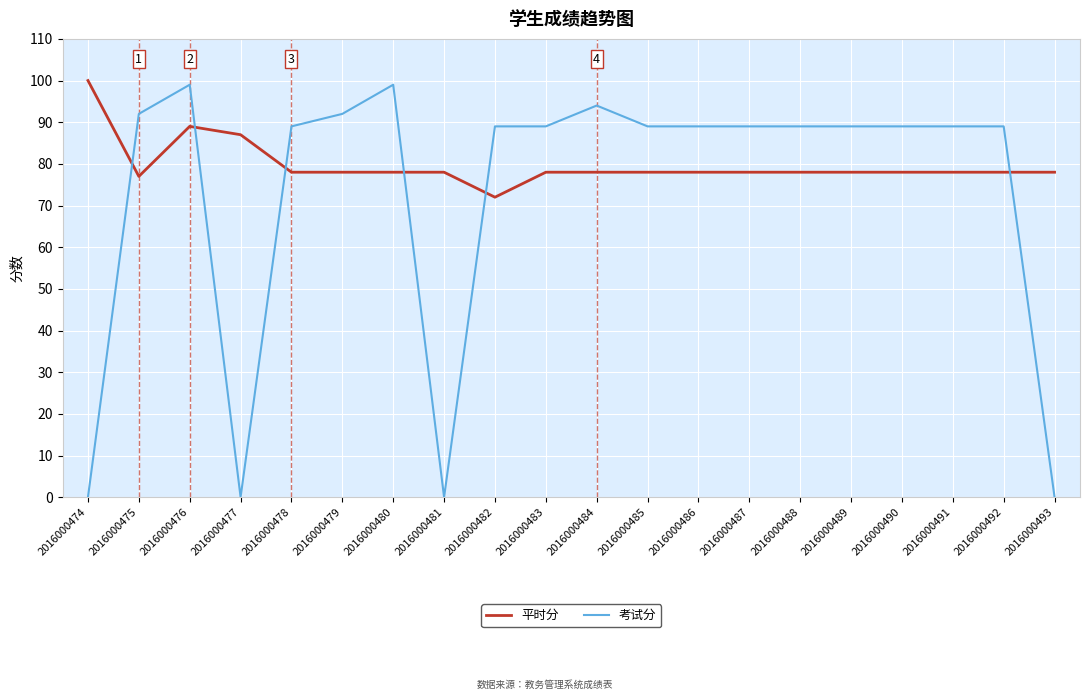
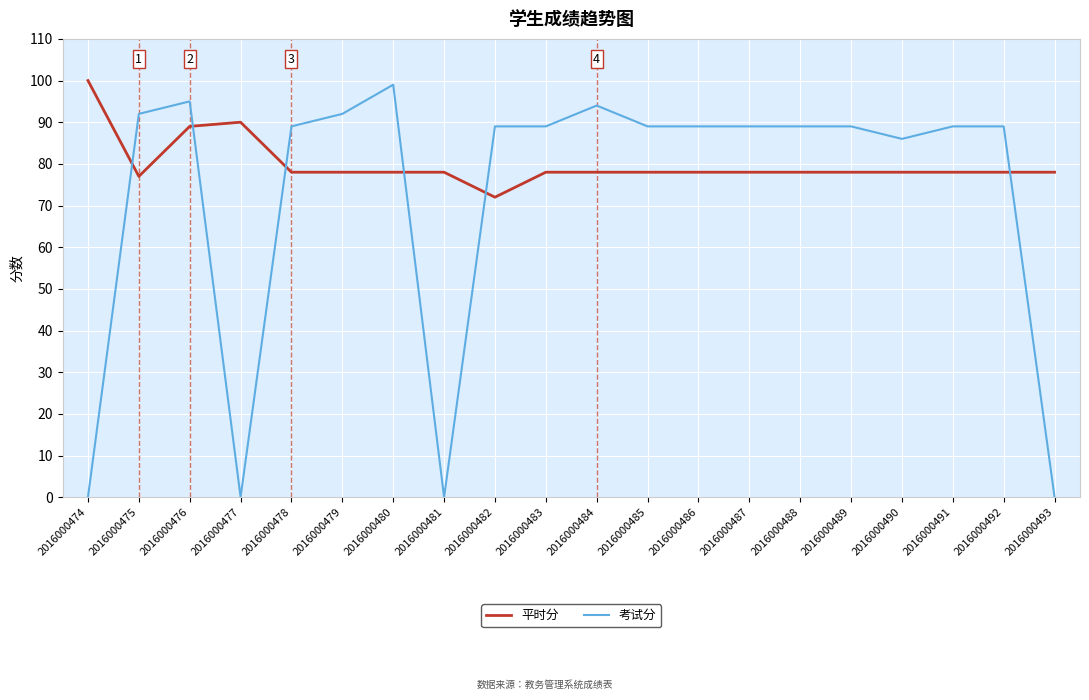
考试分, 2016000476: 99 -> 95
平时分, 2016000477: 87 -> 90
考试分, 2016000490: 89 -> 86
